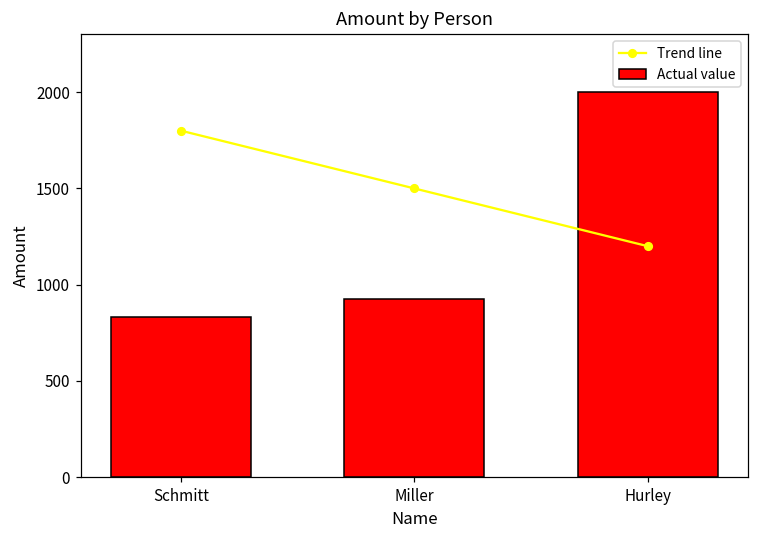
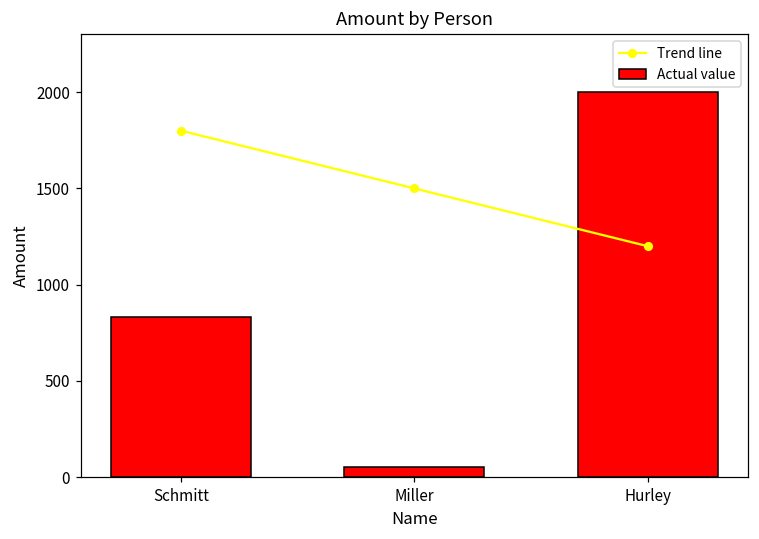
Actual value, Miller: 930 -> 50
